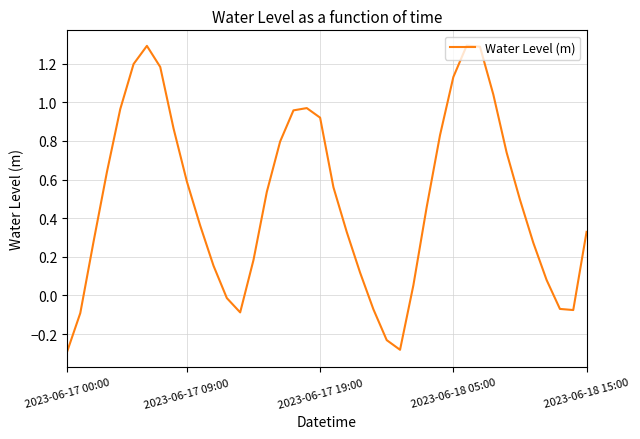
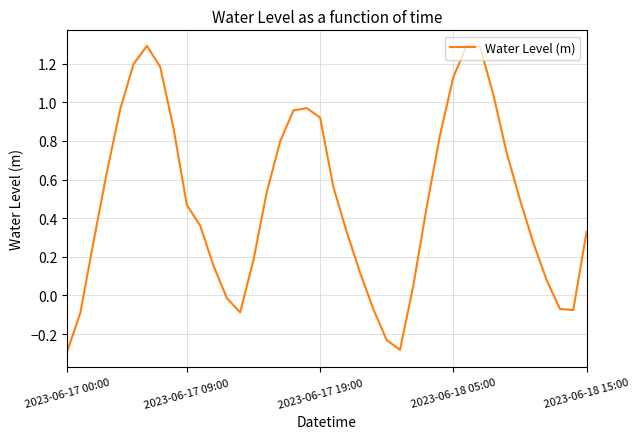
2023-06-17 09:00: 0.59 -> 0.47
